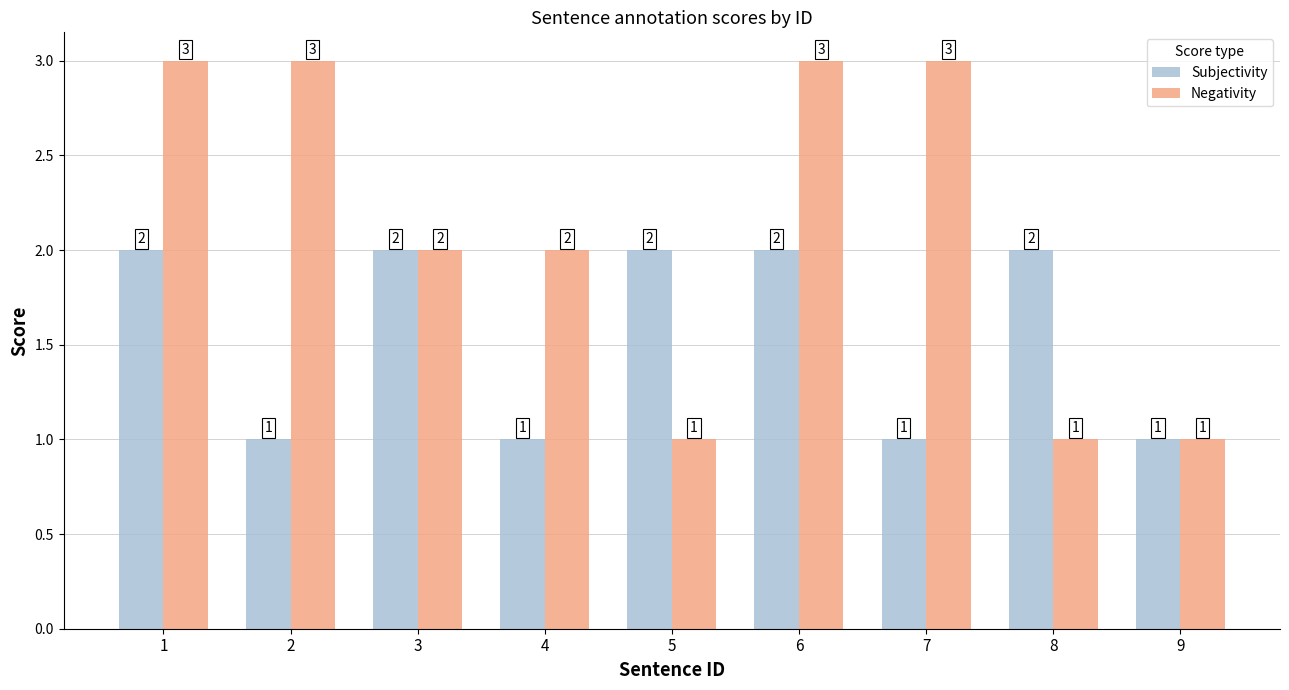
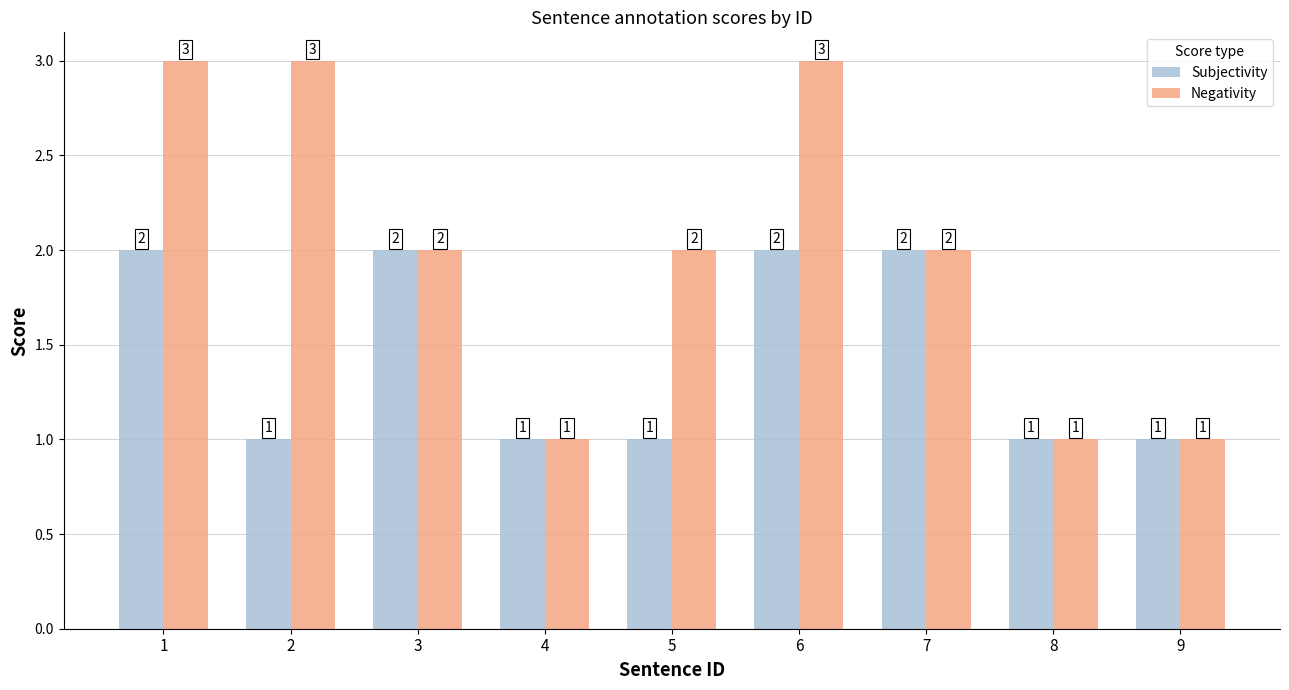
Negativity, 4: 2 -> 1
Subjectivity, 5: 2 -> 1
Negativity, 5: 1 -> 2
Subjectivity, 7: 1 -> 2
Negativity, 7: 3 -> 2
Subjectivity, 8: 2 -> 1
